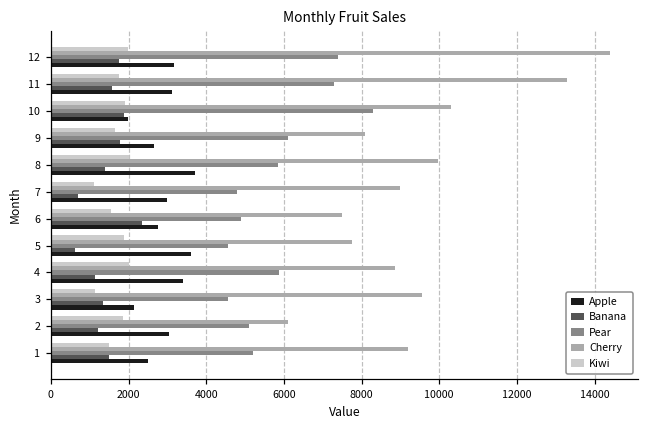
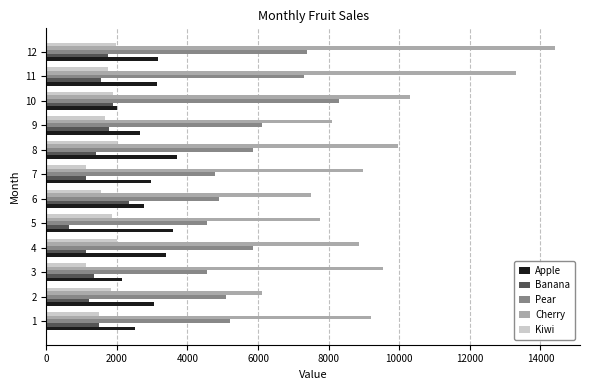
Banana, 7: 700 -> 1100
